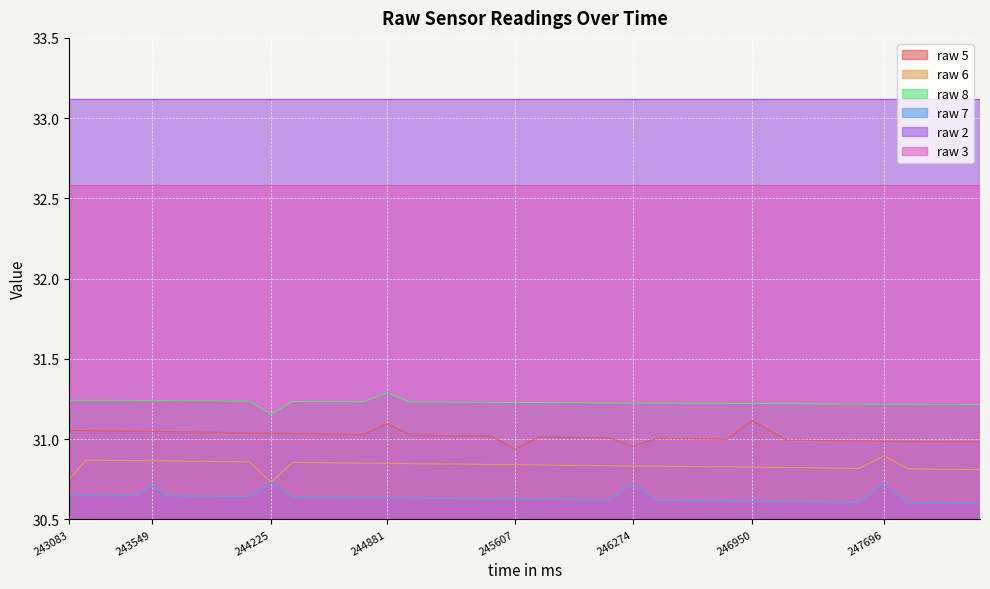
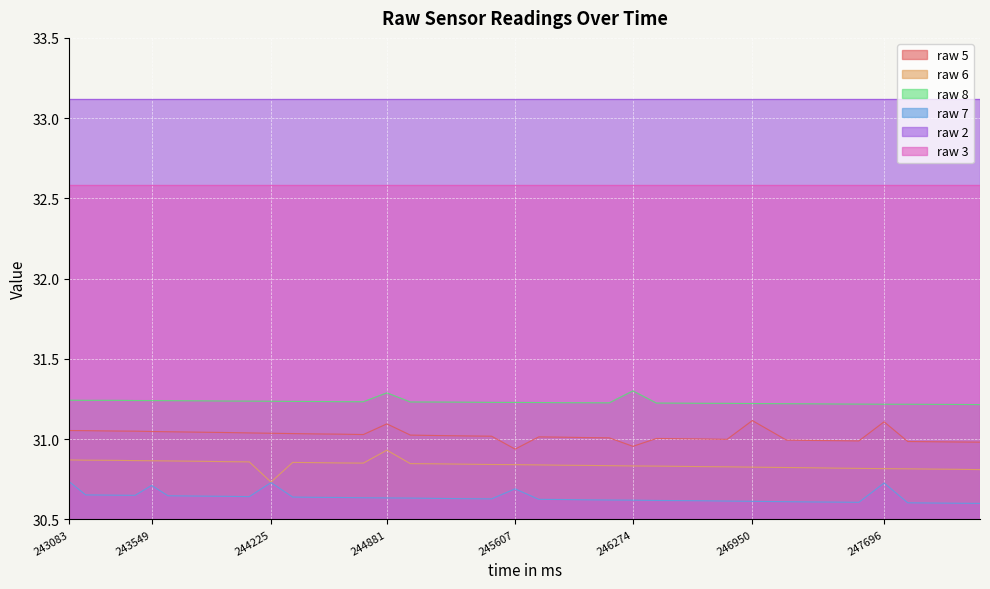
raw 6, 243083: 30.75 -> 30.87
raw 7, 243083: 30.65 -> 30.73
raw 8, 244225: 31.16 -> 31.24
raw 6, 244881: 30.85 -> 30.93
raw 7, 245607: 30.63 -> 30.69
raw 8, 246274: 31.22 -> 31.30
raw 7, 246274: 30.72 -> 30.62
raw 5, 247696: 30.99 -> 31.11
raw 6, 247696: 30.90 -> 30.82
